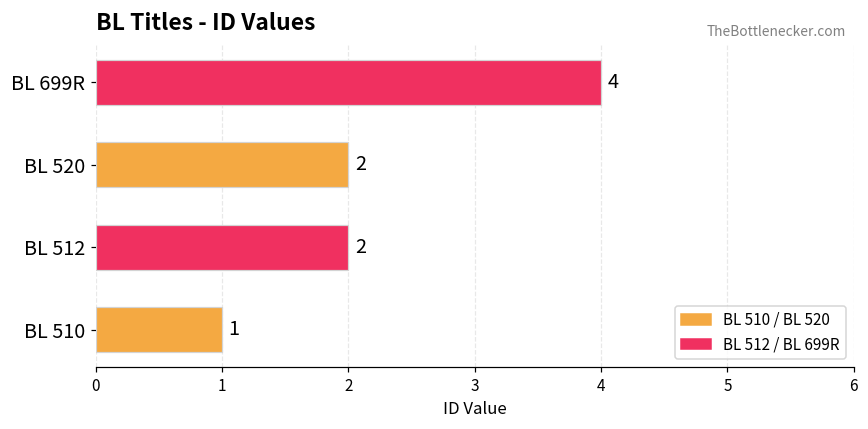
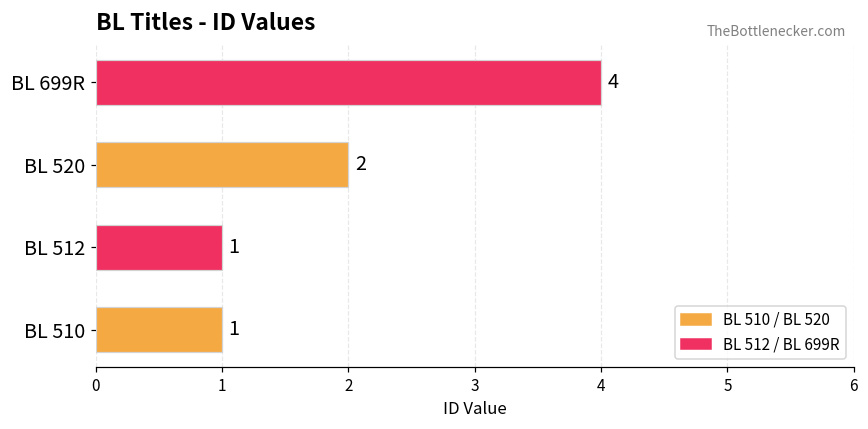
BL 512: 2 -> 1
